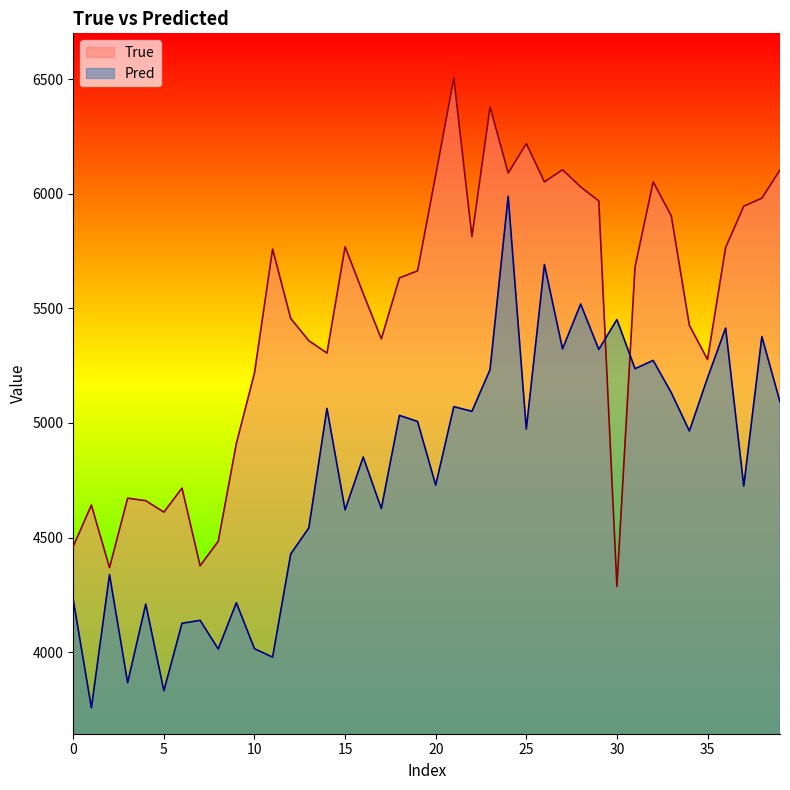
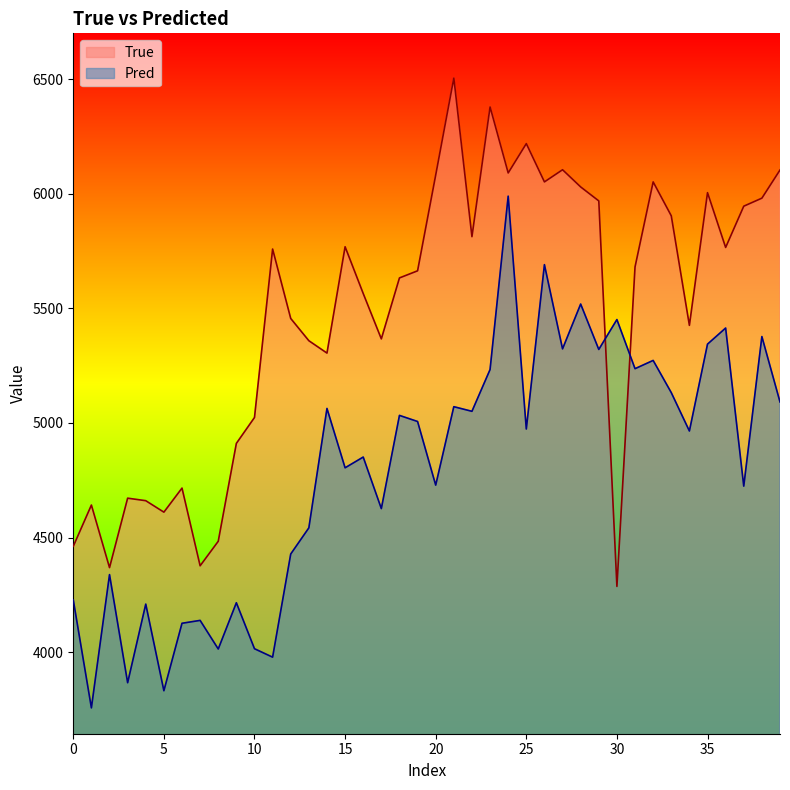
True, 10: 5220 -> 5020
Pred, 15: 4620 -> 4800
True, 35: 5280 -> 6010
Pred, 35: 5200 -> 5340
